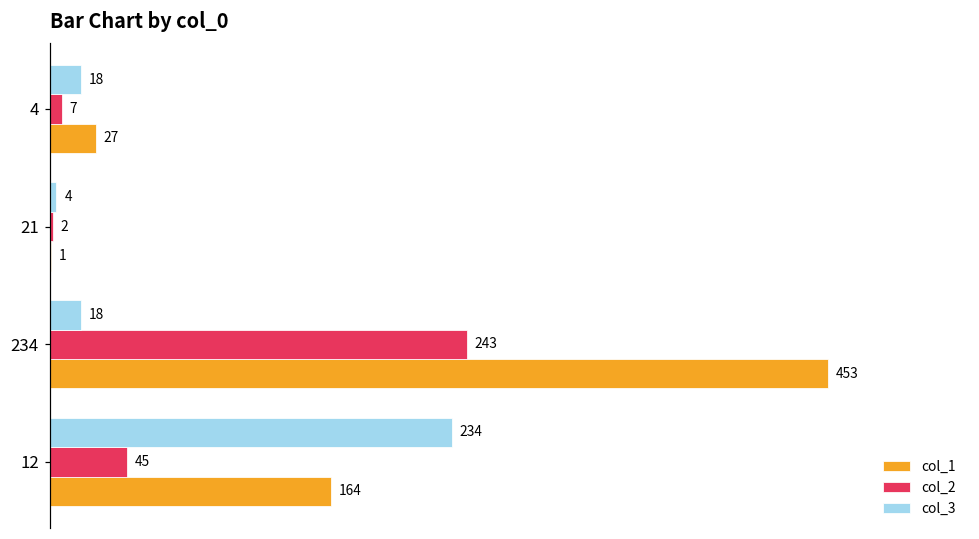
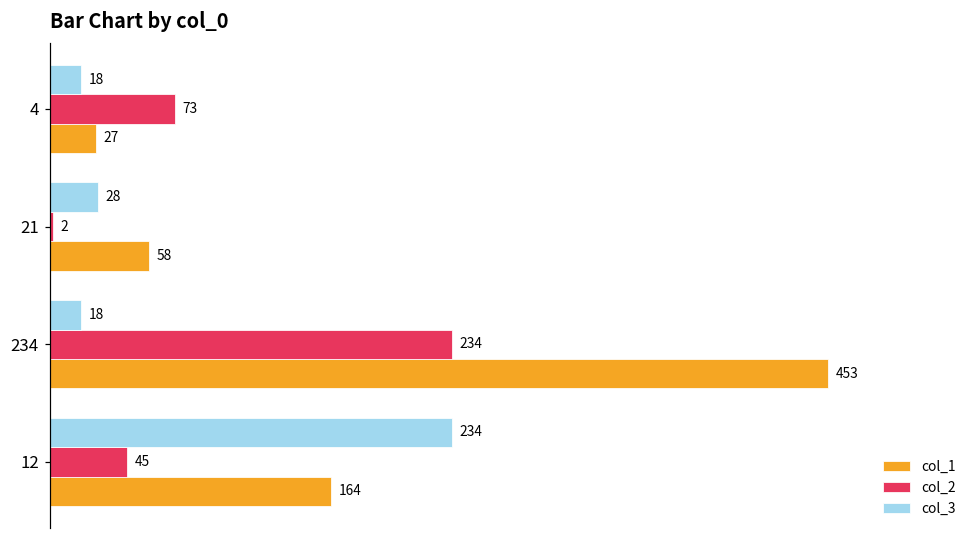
col_2, 4: 7 -> 73
col_3, 21: 4 -> 28
col_1, 21: 1 -> 58
col_2, 234: 243 -> 234
